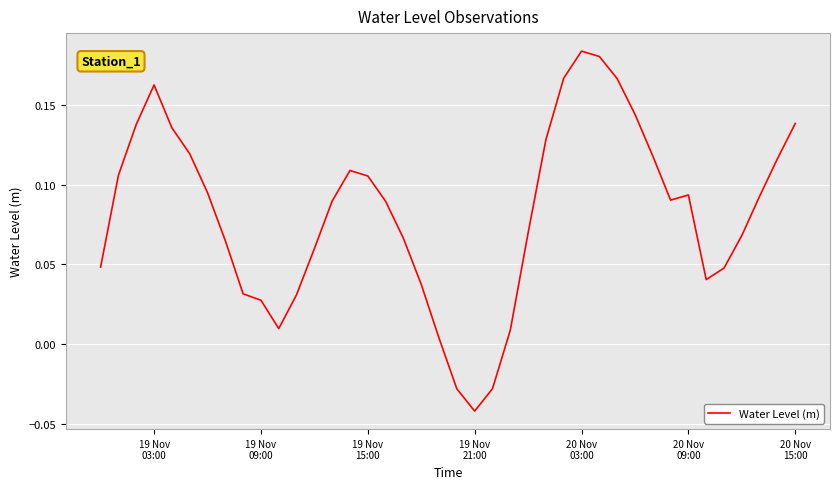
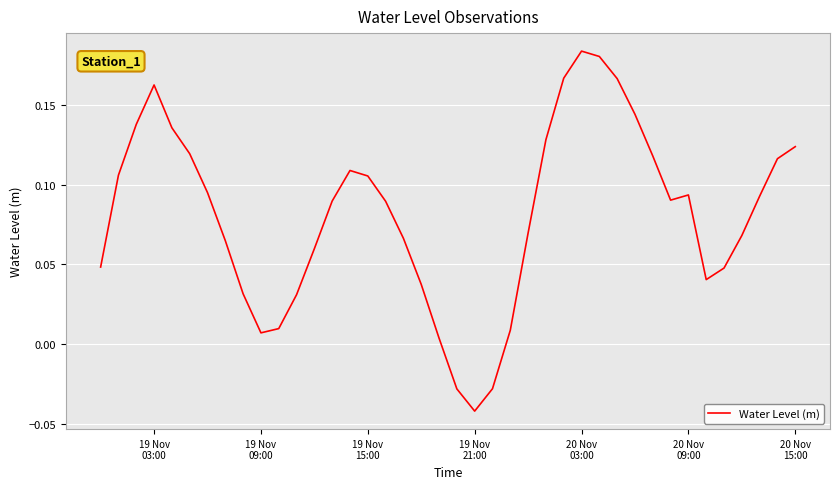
19 Nov 09:00: 0.028 -> 0.007
20 Nov 15:00: 0.138 -> 0.124
